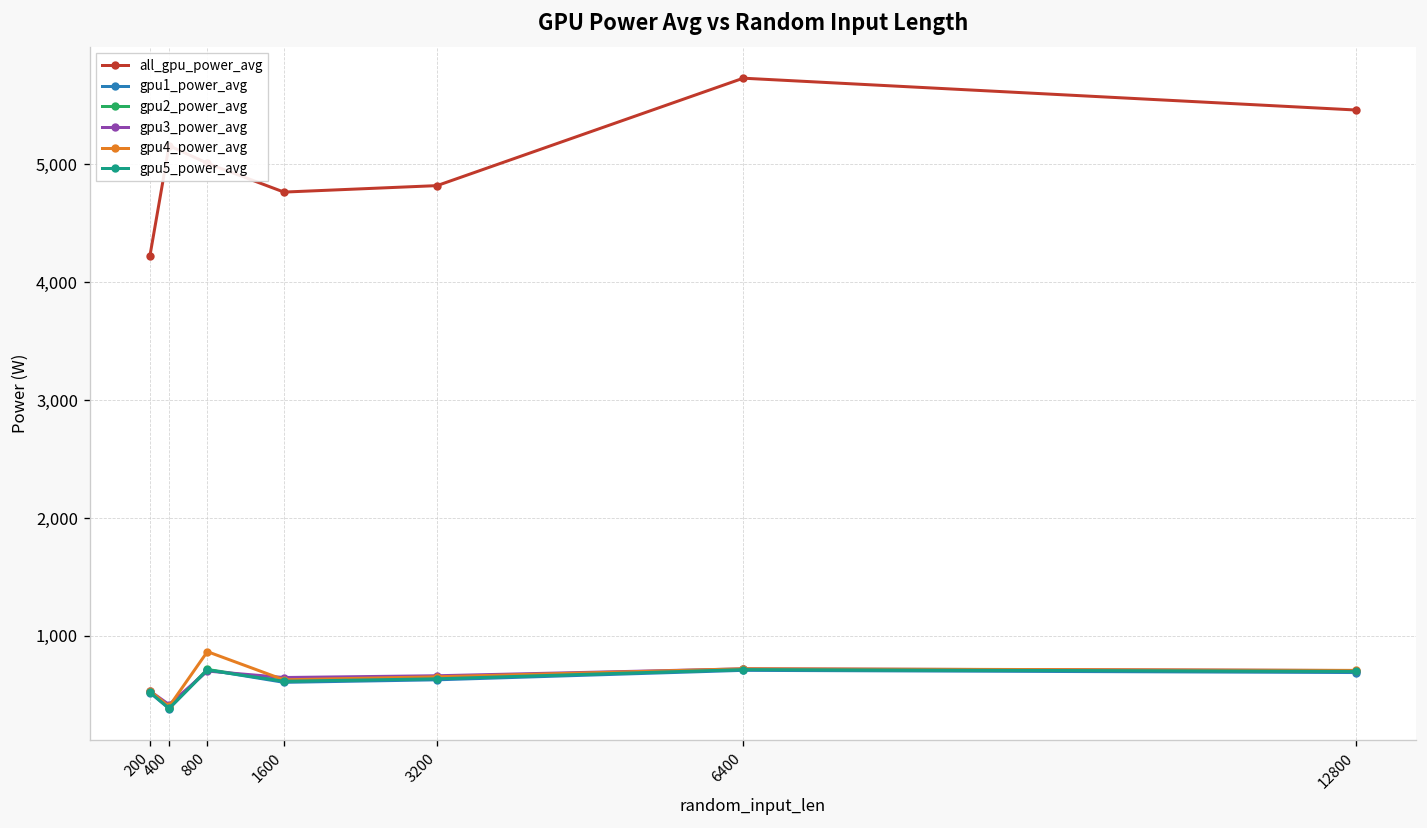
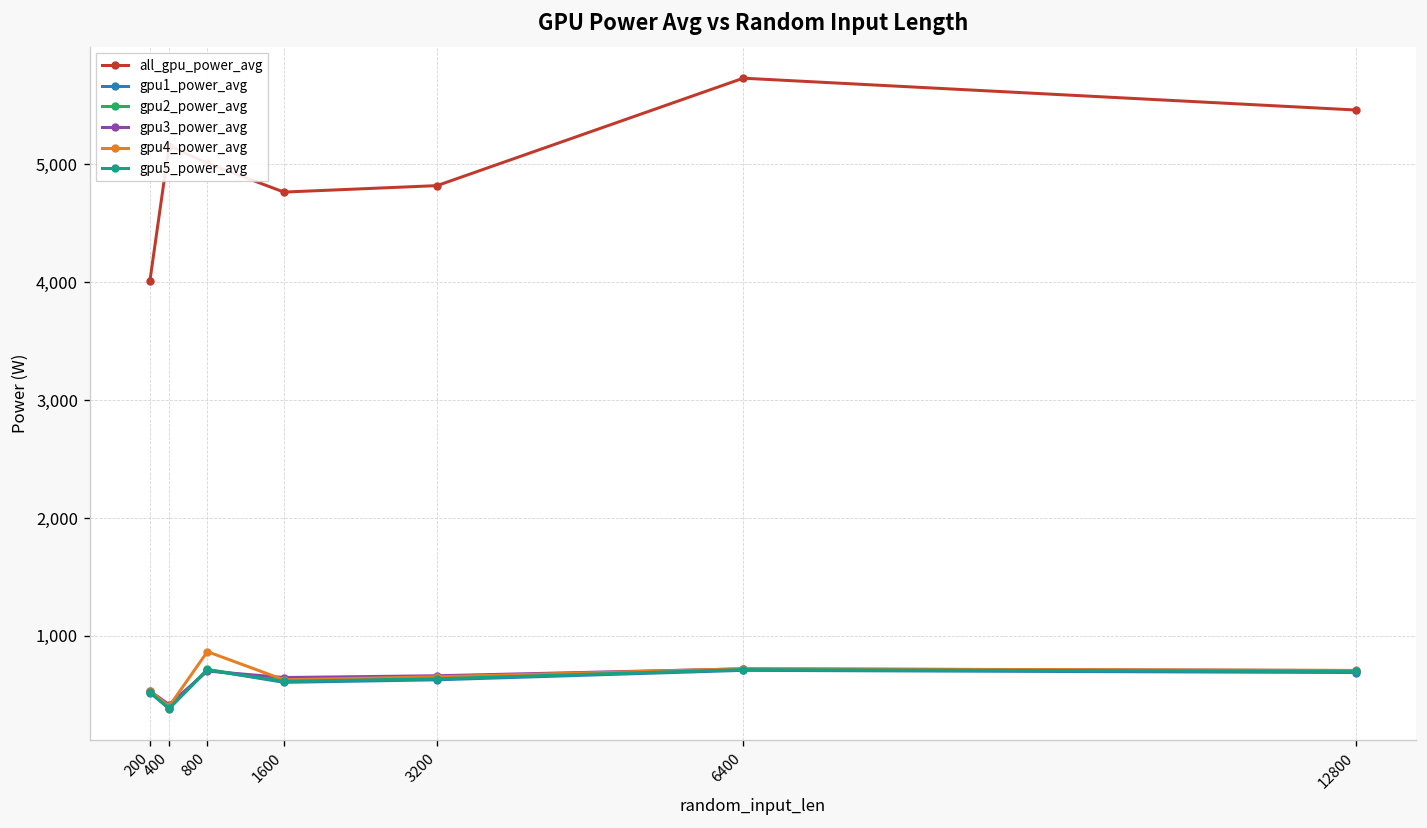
all_gpu_power_avg, 200: 4,200 -> 4,000
